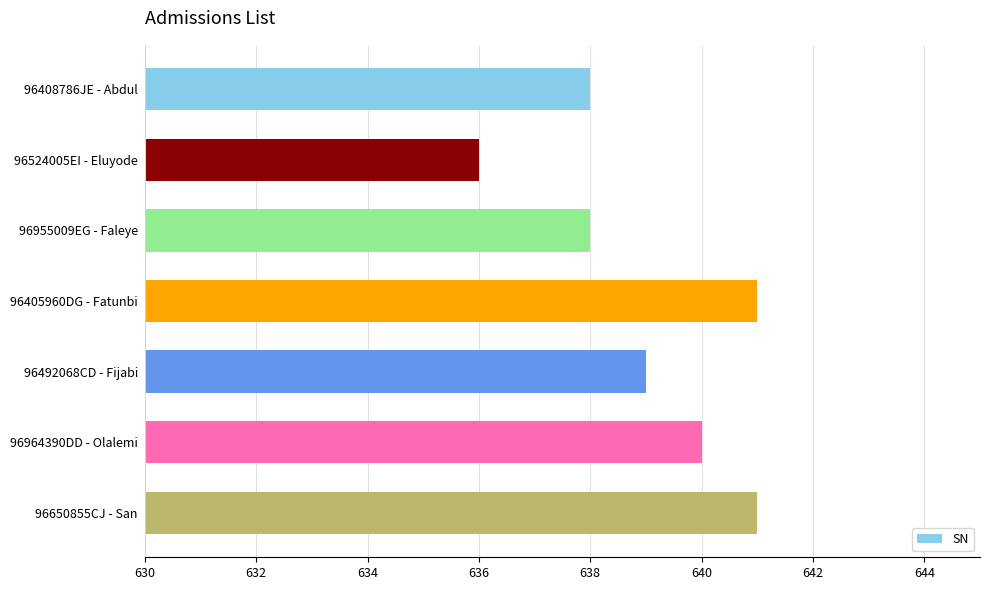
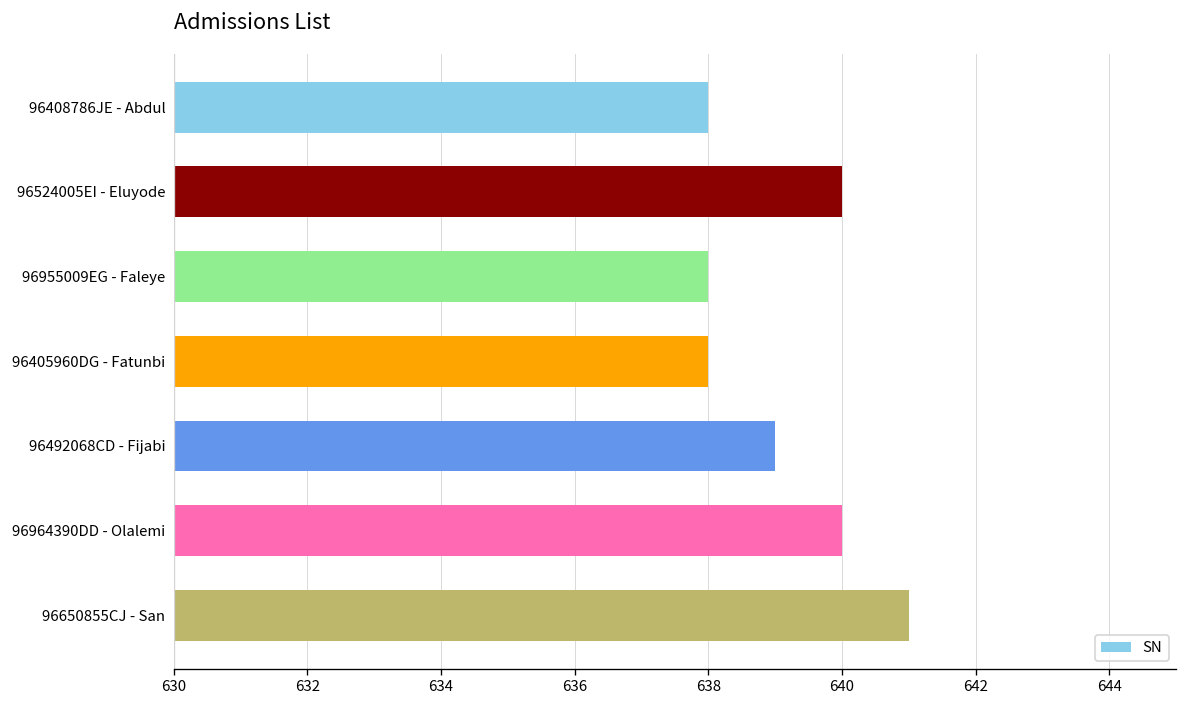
96524005EI - Eluyode: 636 -> 640
96405960DG - Fatunbi: 641 -> 638
